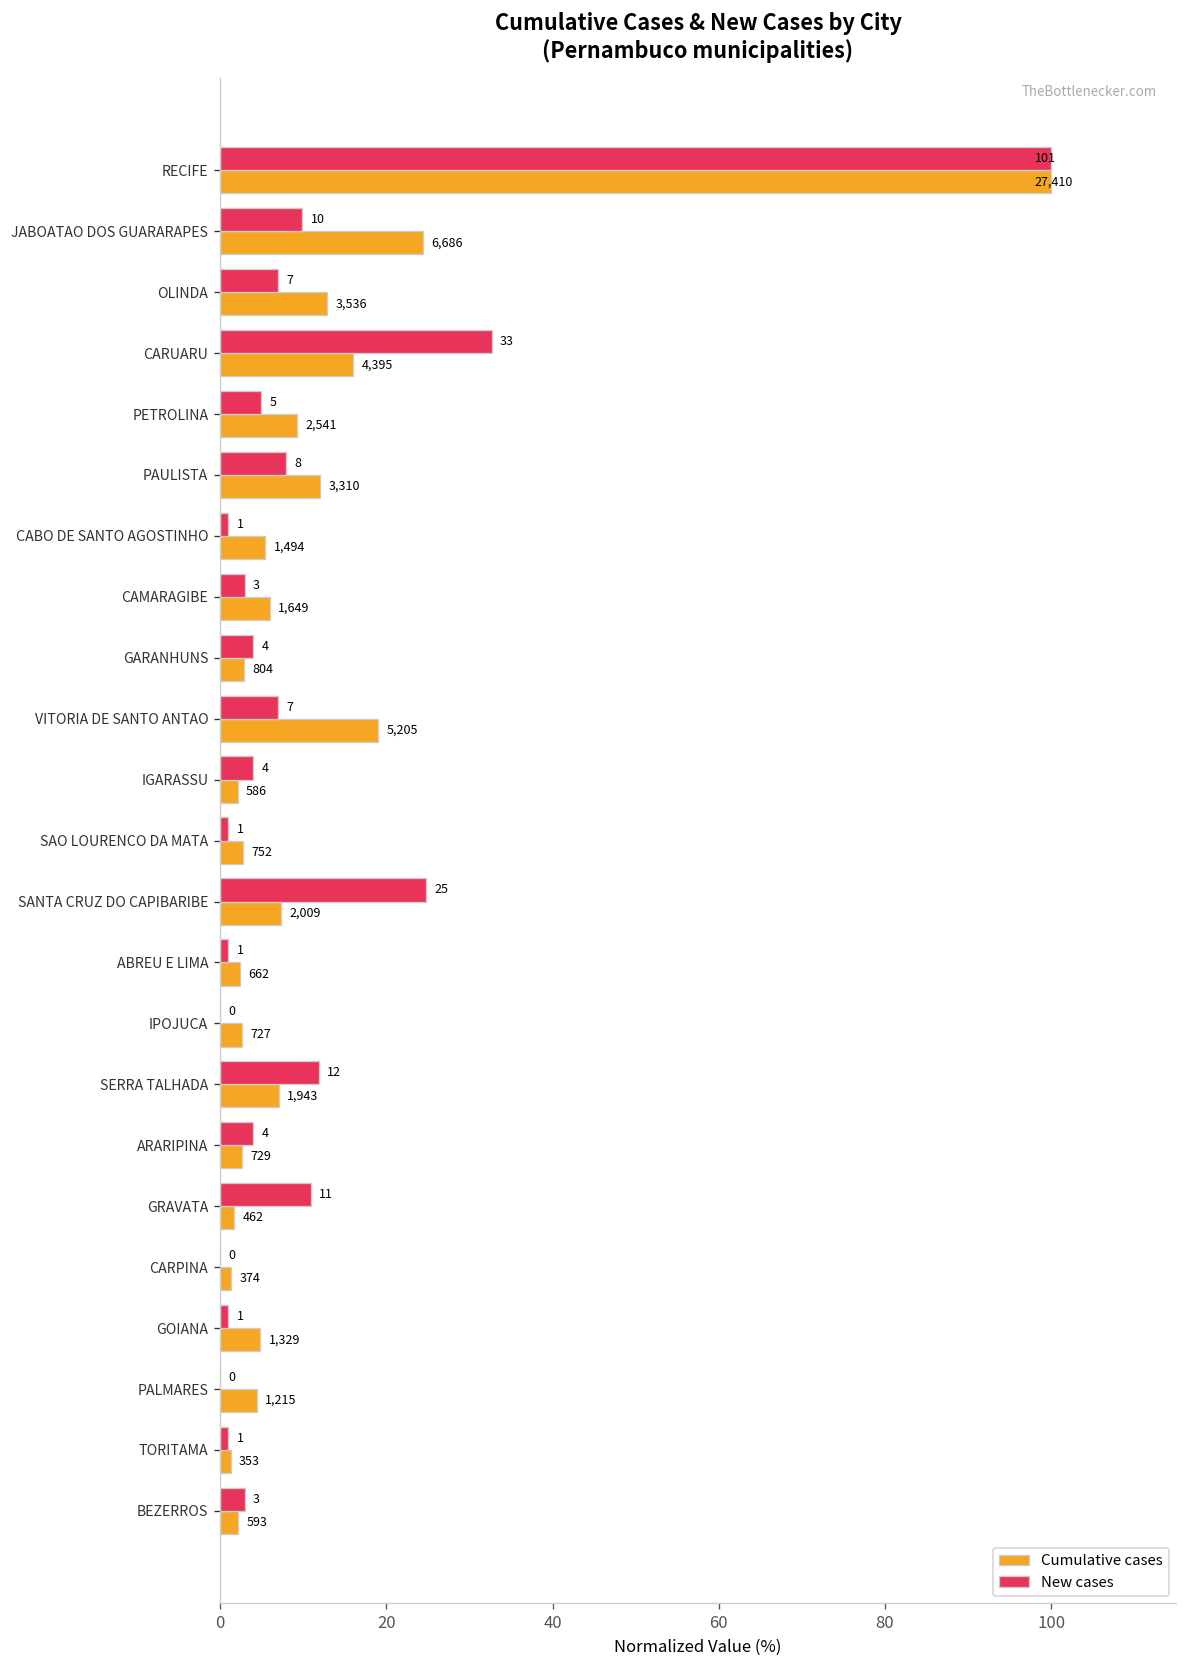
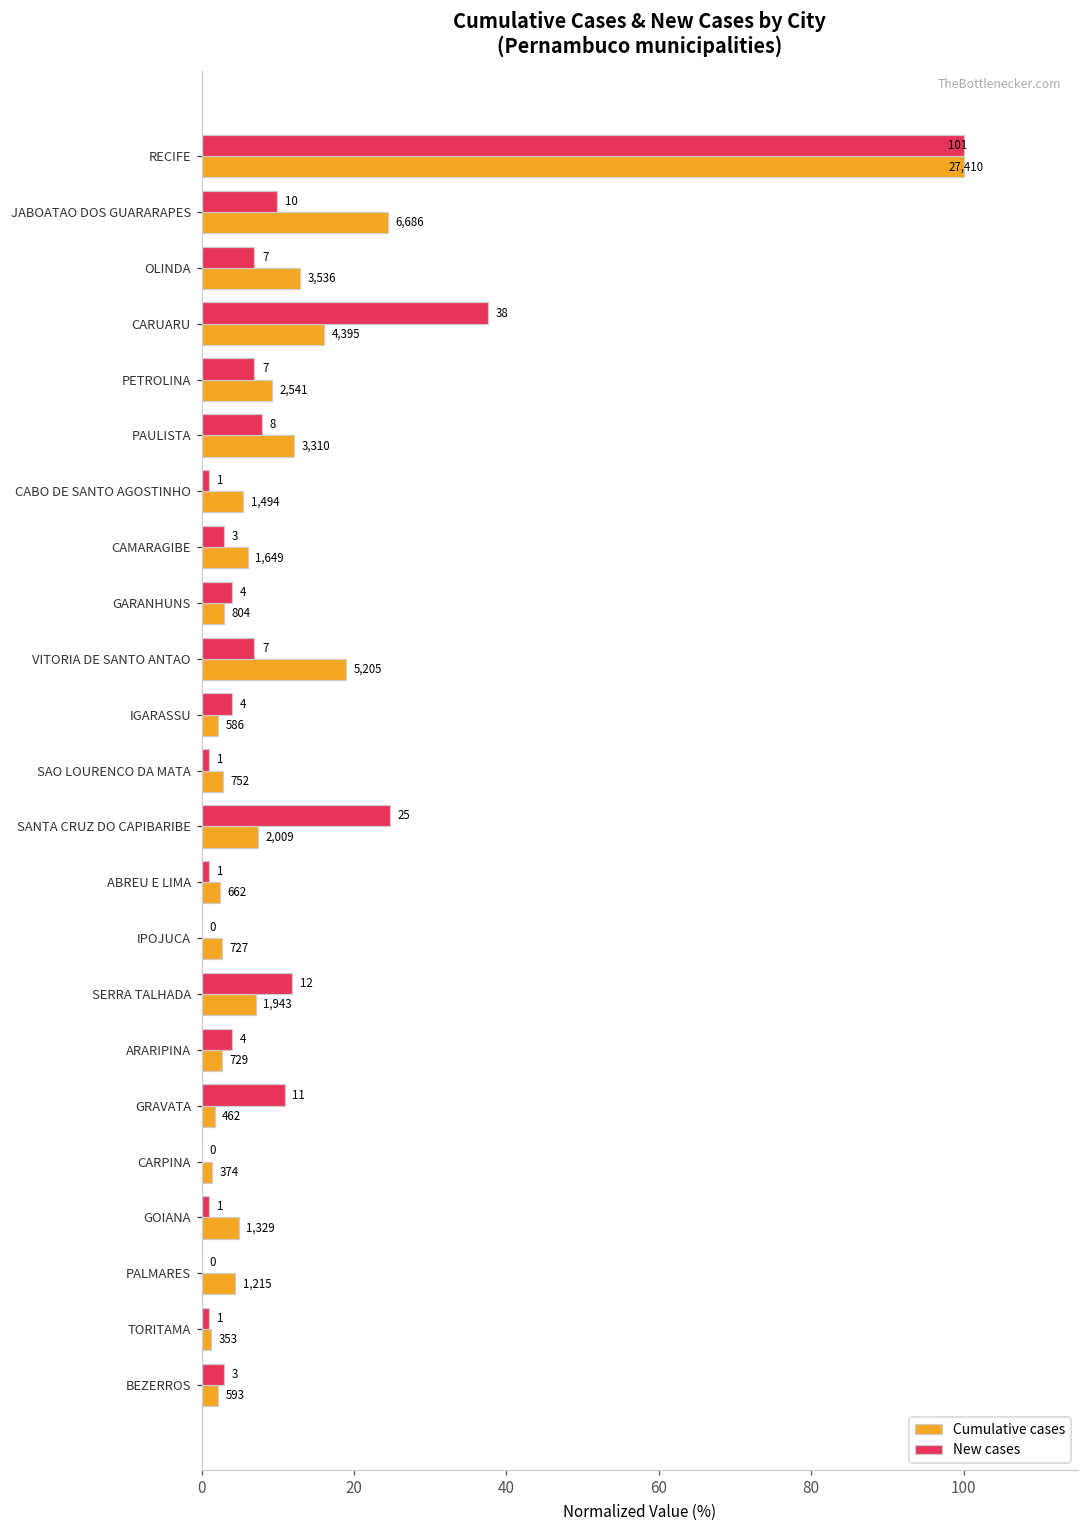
New cases, CARUARU: 33 -> 38
New cases, PETROLINA: 5 -> 7
